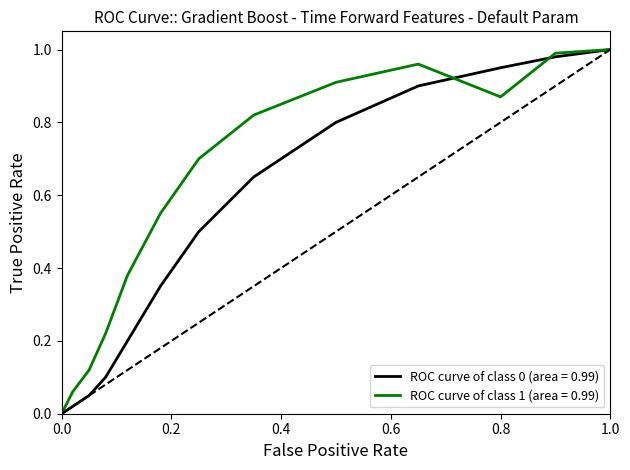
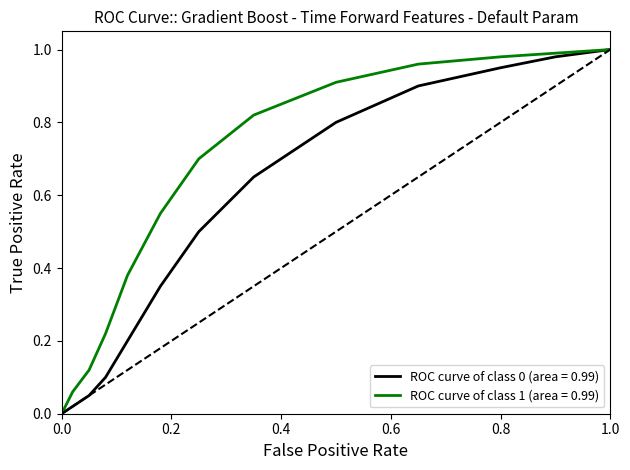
ROC curve of class 1 (area = 0.99), 0.8: 0.87 -> 0.98
